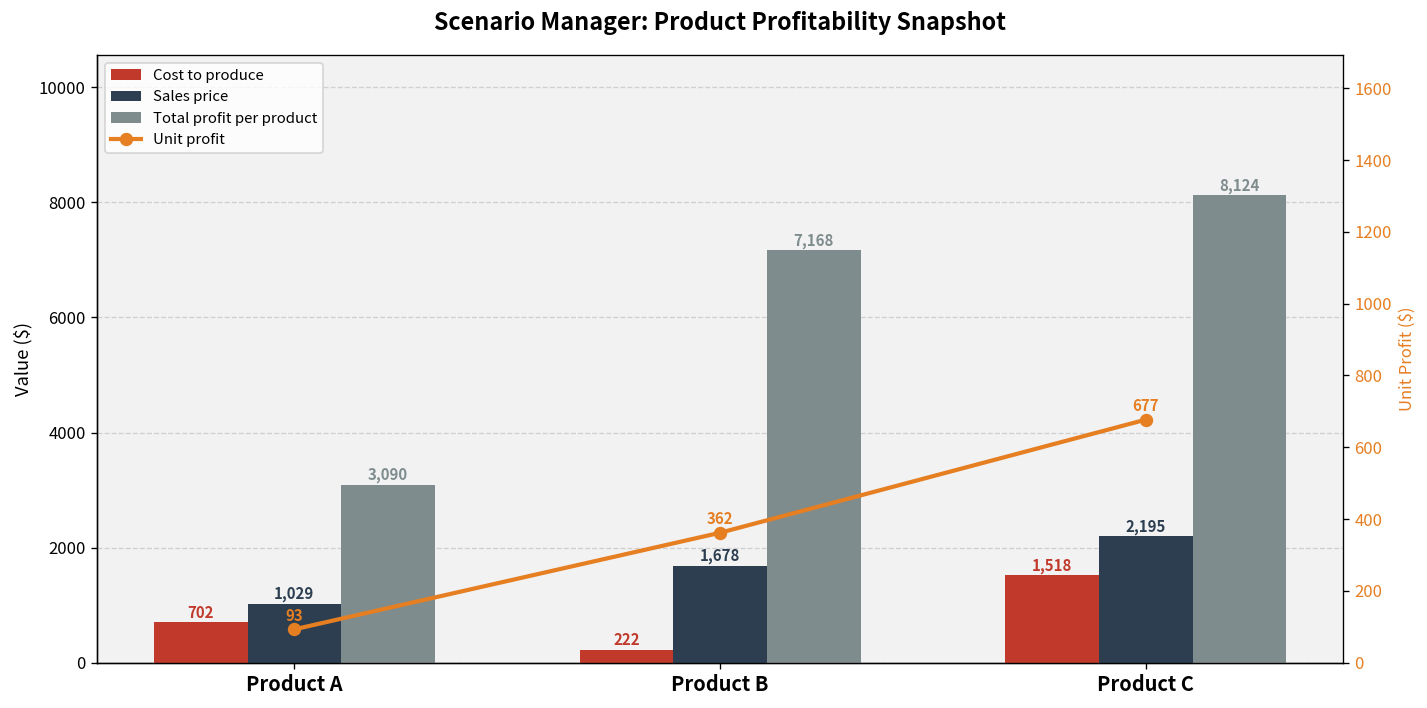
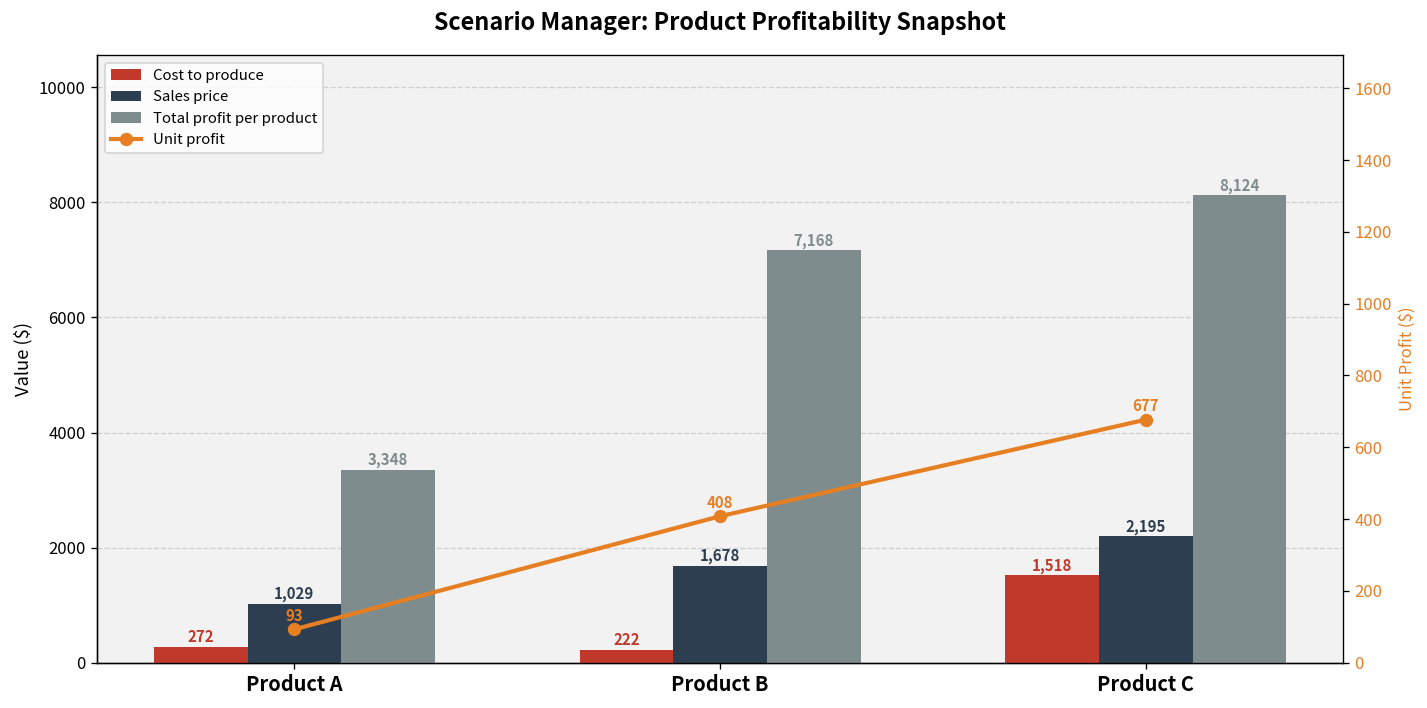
Cost to produce, Product A: 702 -> 272
Total profit per product, Product A: 3,090 -> 3,348
Unit profit, Product B: 362 -> 408
